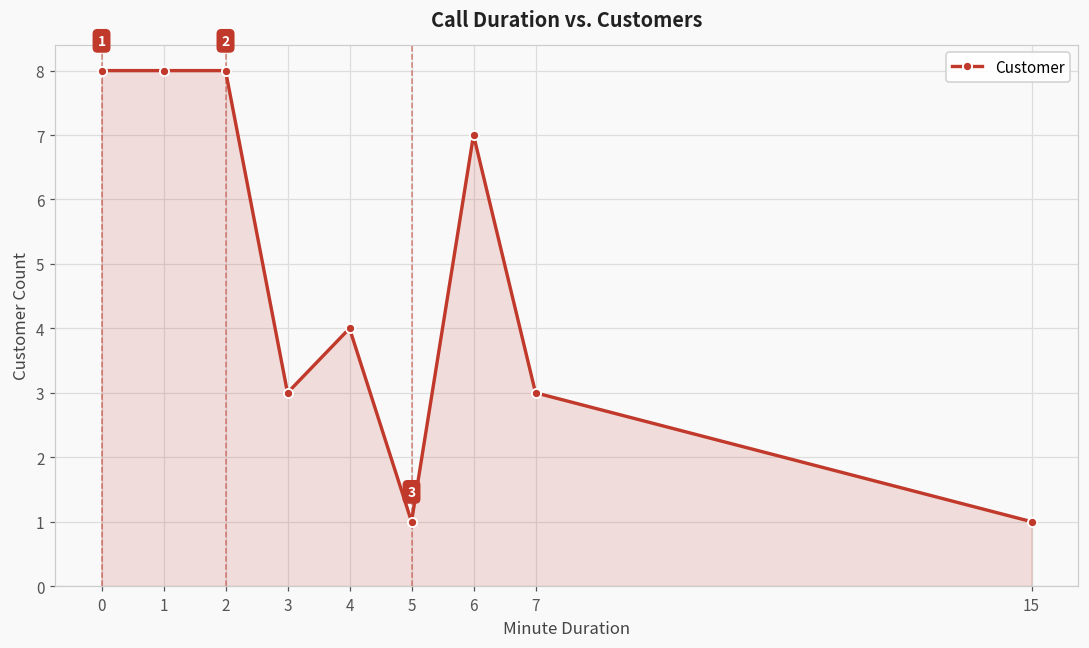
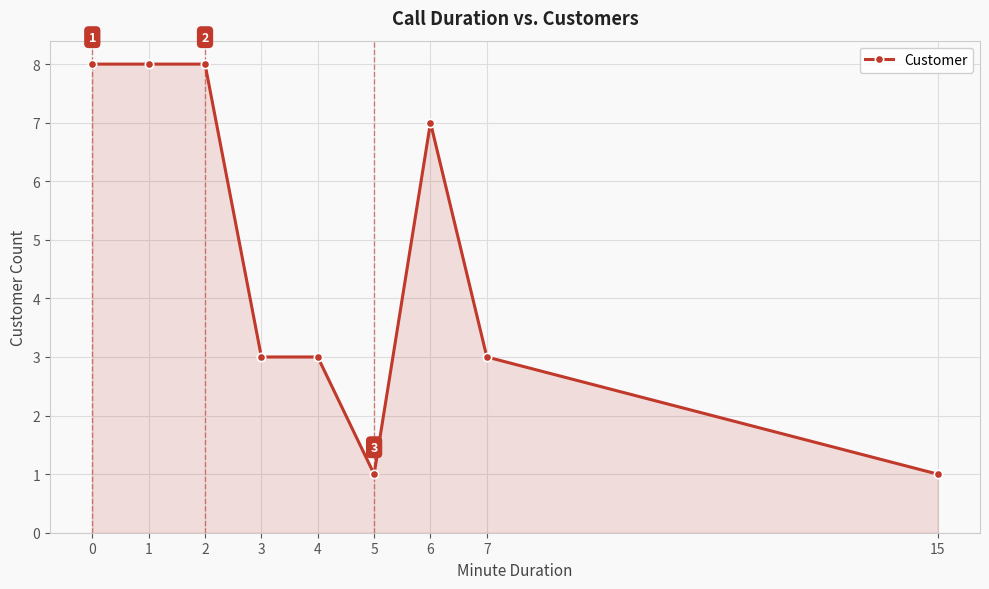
4: 4 -> 3
